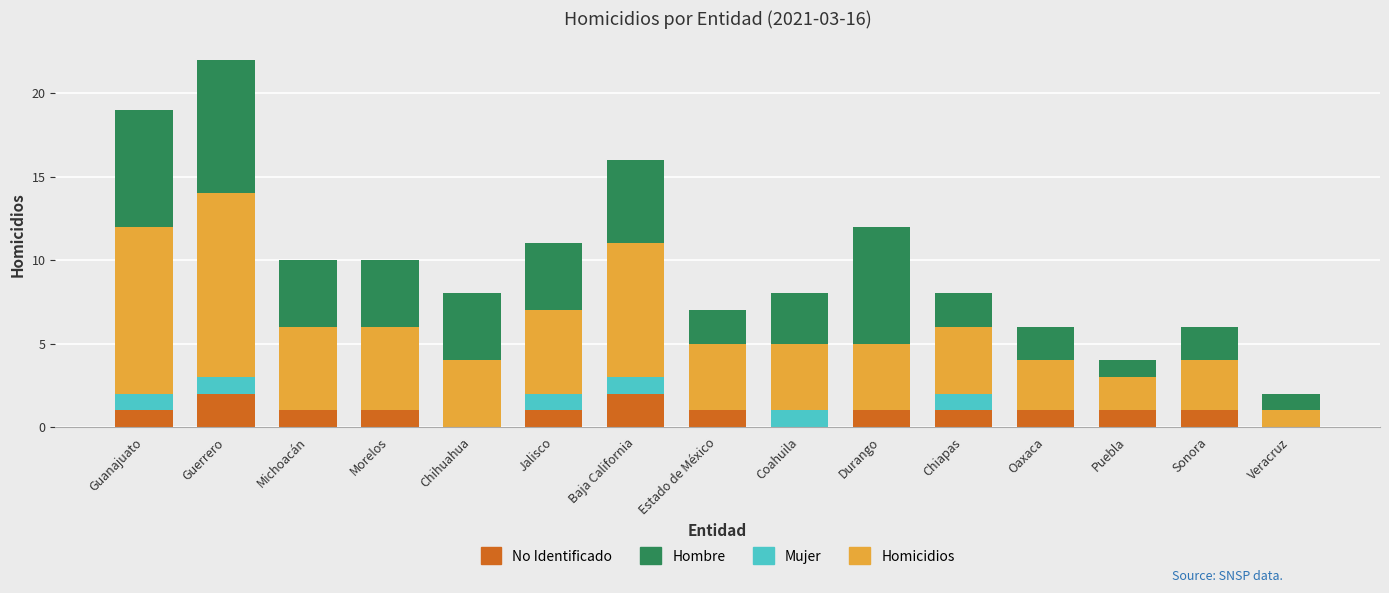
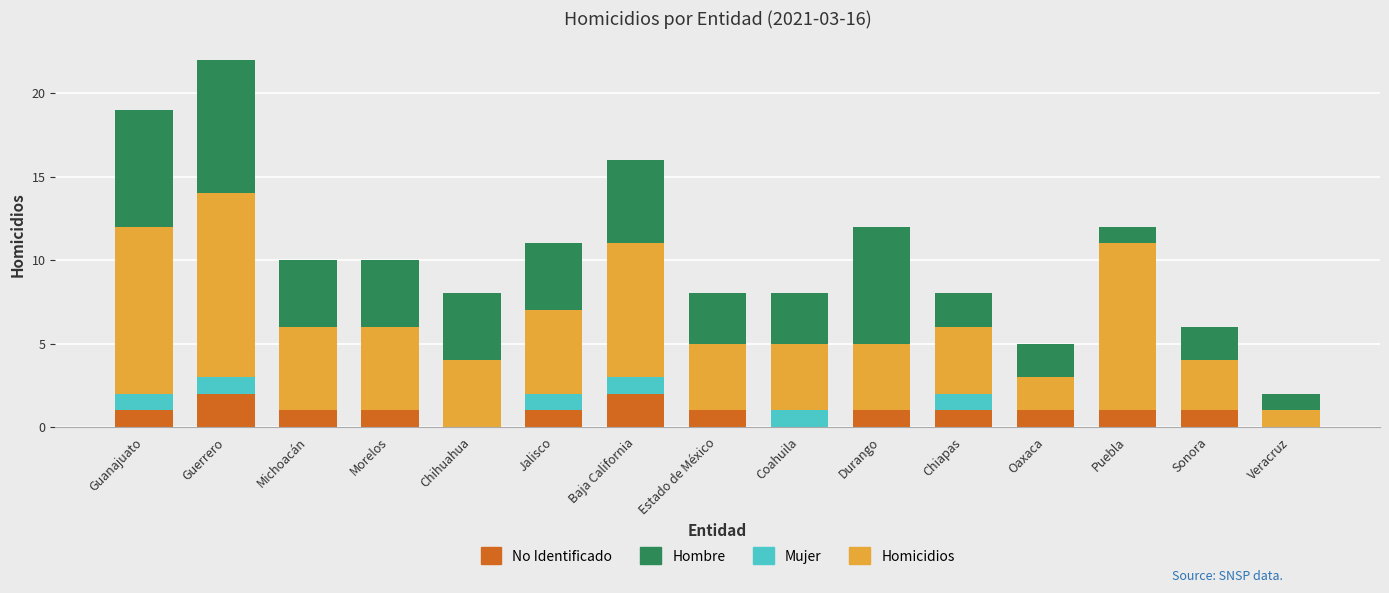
Hombre, Estado de México: 2 -> 3
Homicidios, Oaxaca: 3 -> 2
Homicidios, Puebla: 2 -> 10
